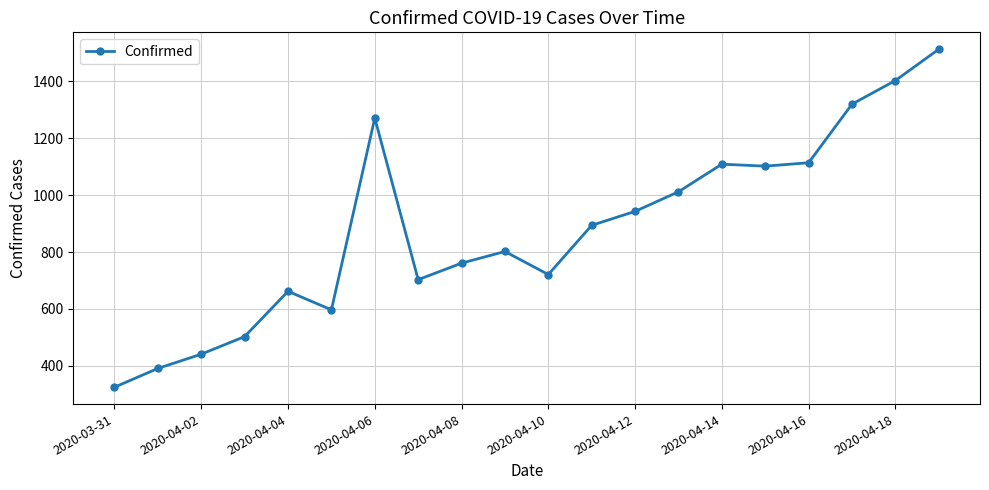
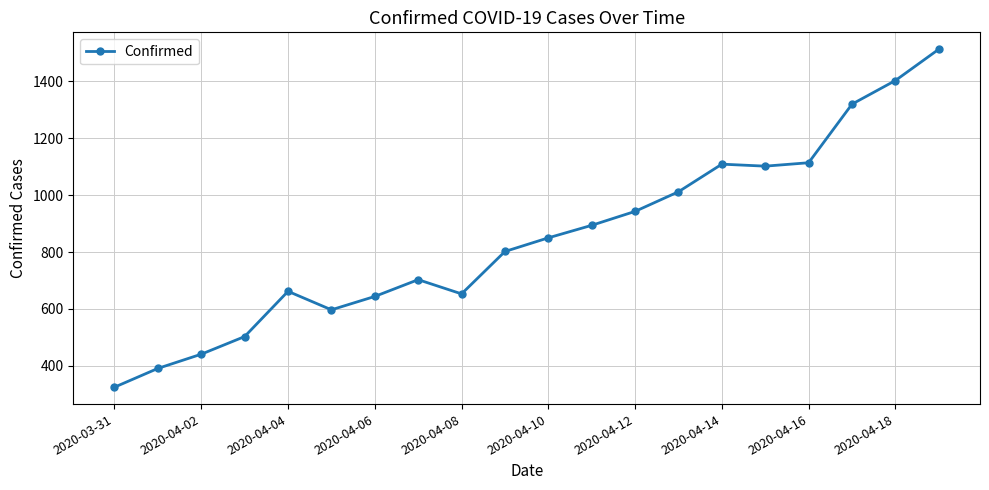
2020-04-06: 1270 -> 640
2020-04-08: 760 -> 650
2020-04-10: 720 -> 850
